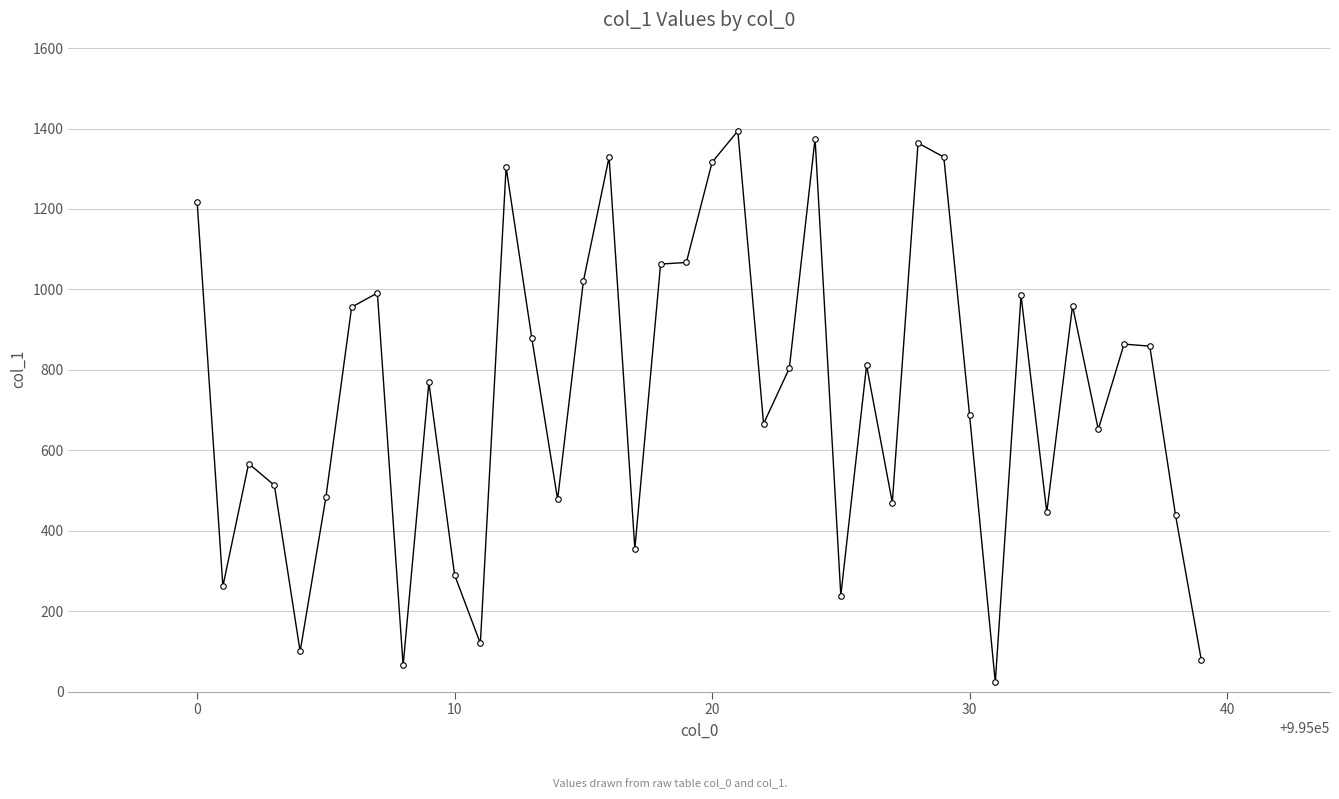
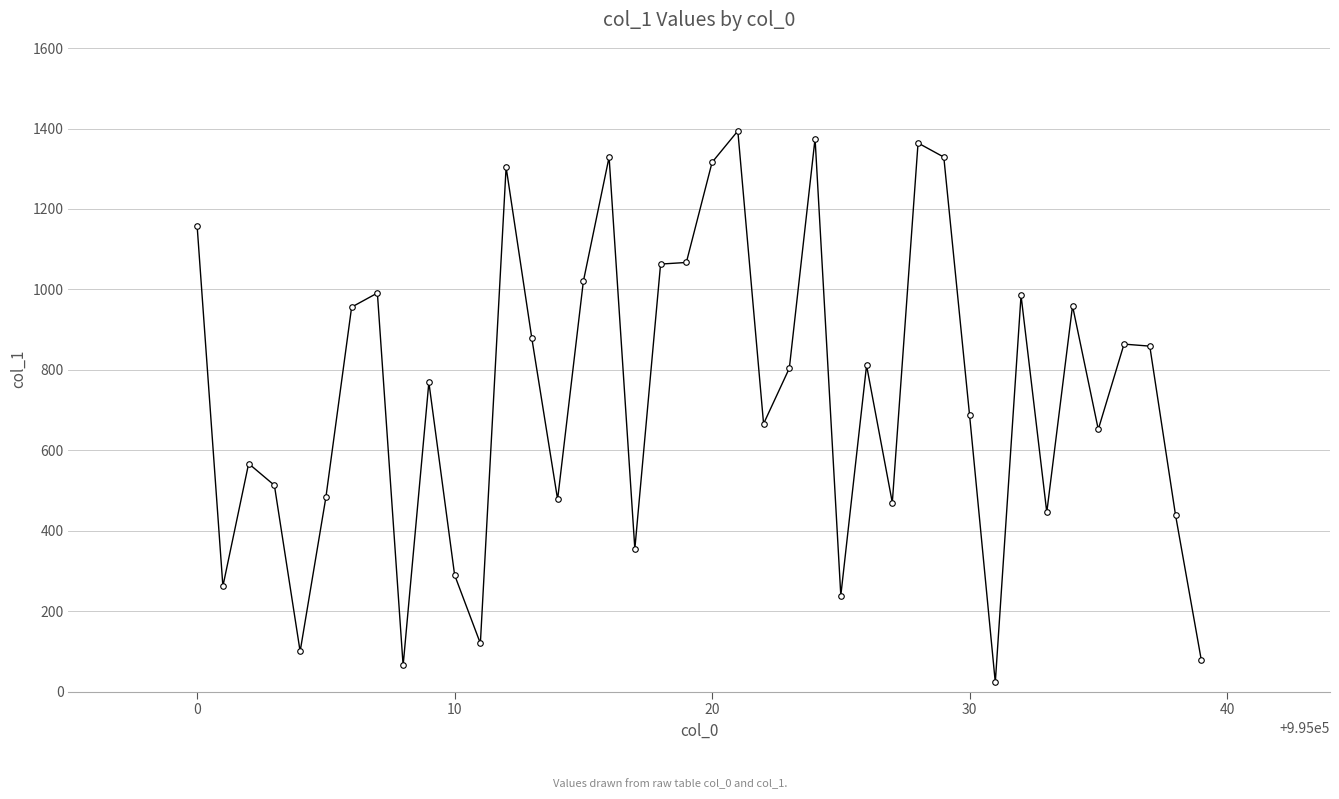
0: 1220 -> 1160
